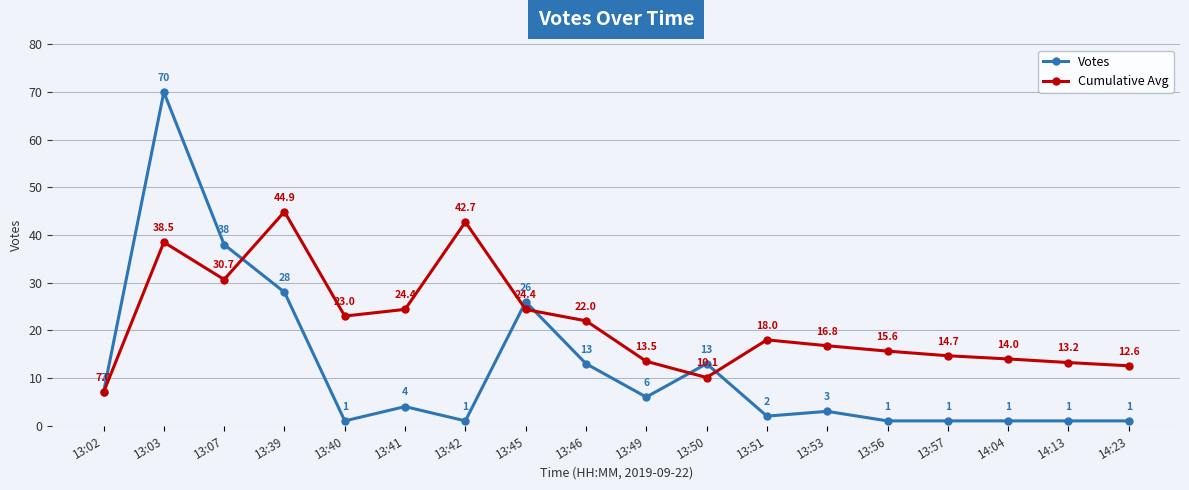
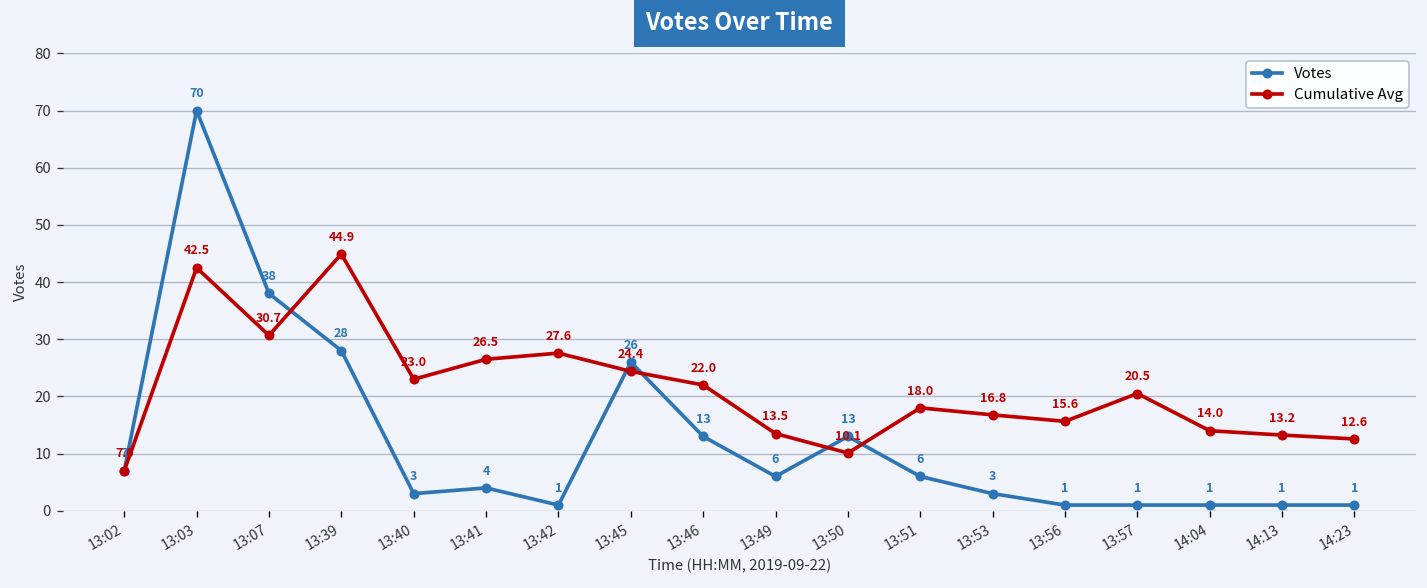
Cumulative Avg, 13:03: 38.5 -> 42.5
Votes, 13:40: 1 -> 3
Cumulative Avg, 13:41: 24.4 -> 26.5
Cumulative Avg, 13:42: 42.7 -> 27.6
Votes, 13:51: 2 -> 6
Cumulative Avg, 13:57: 14.7 -> 20.5
